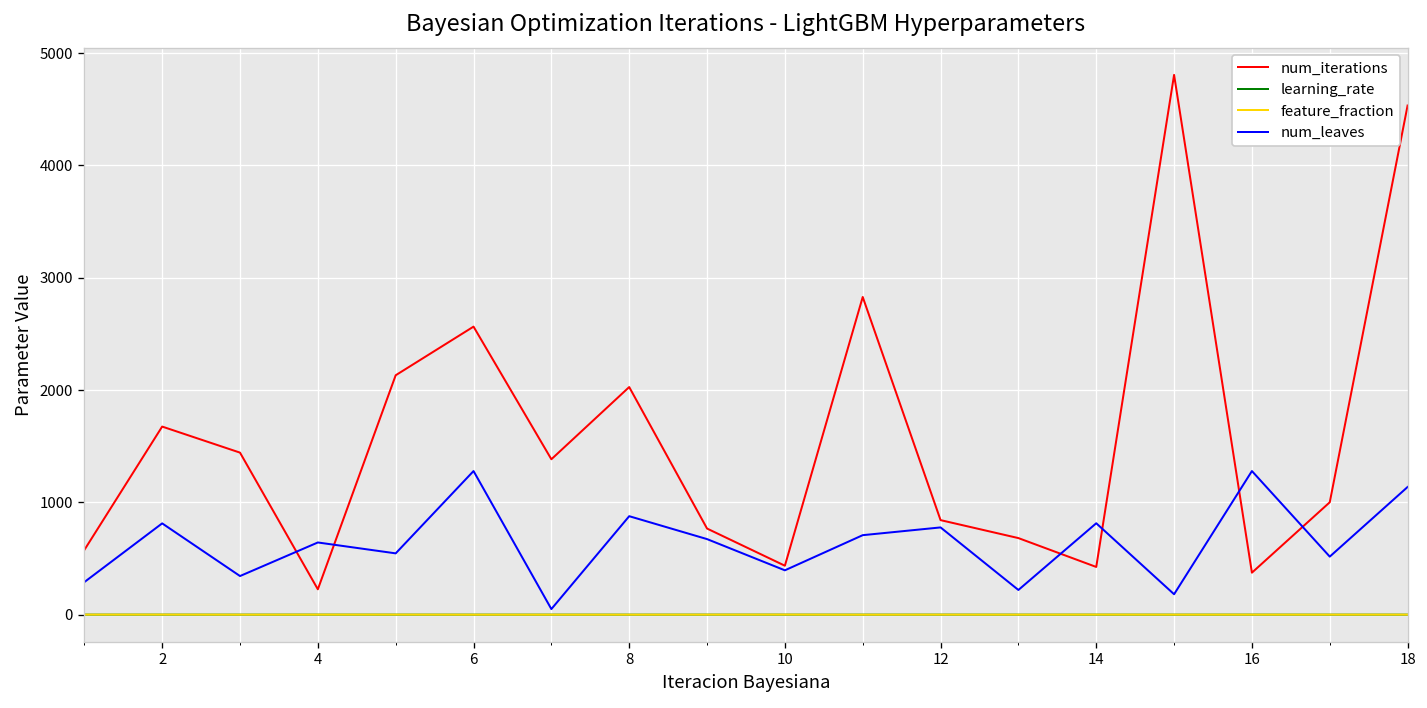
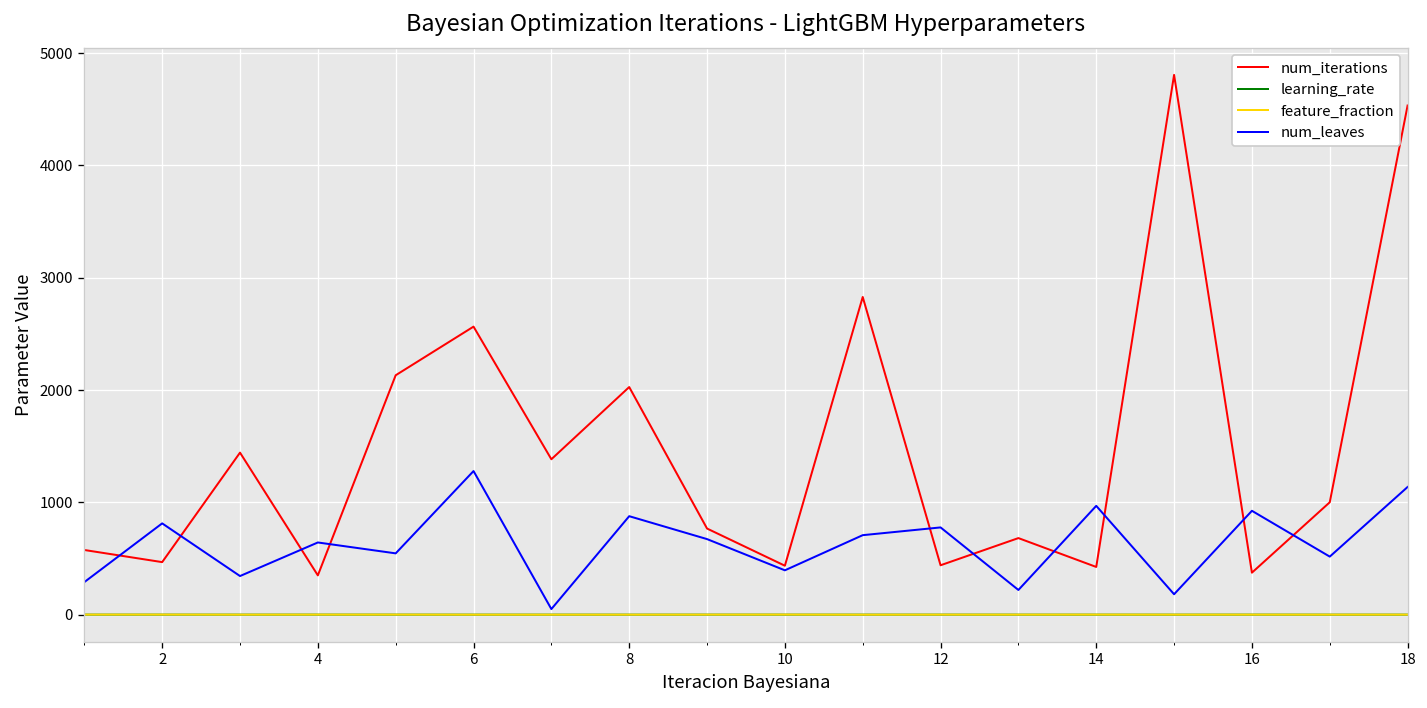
num_iterations, 2: 1700 -> 500
num_iterations, 4: 200 -> 400
num_iterations, 12: 800 -> 400
num_leaves, 14: 800 -> 1000
num_leaves, 16: 1300 -> 900
